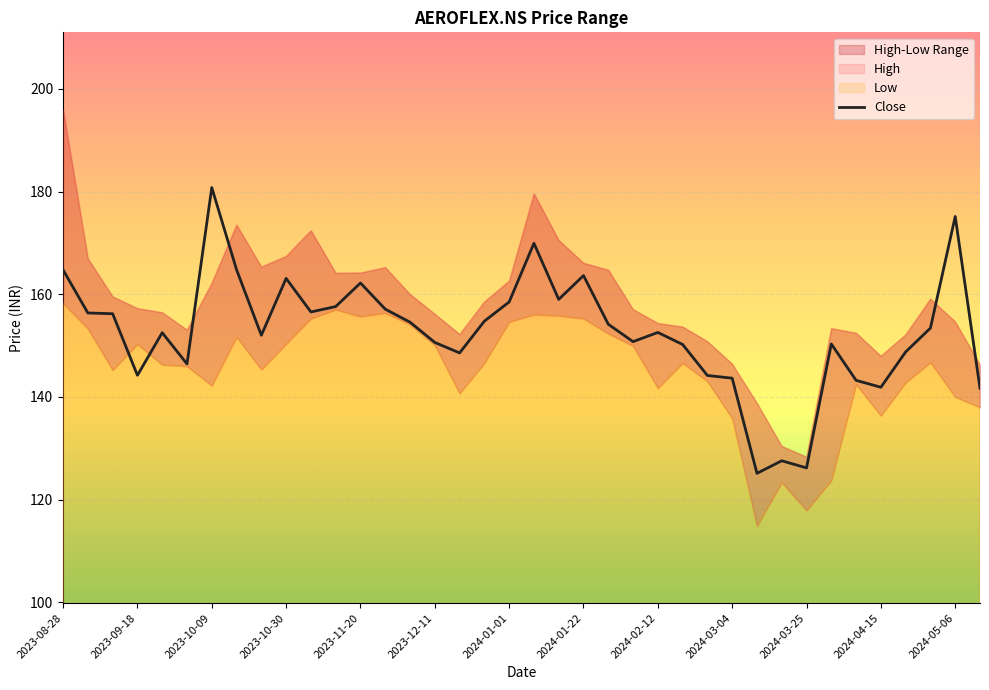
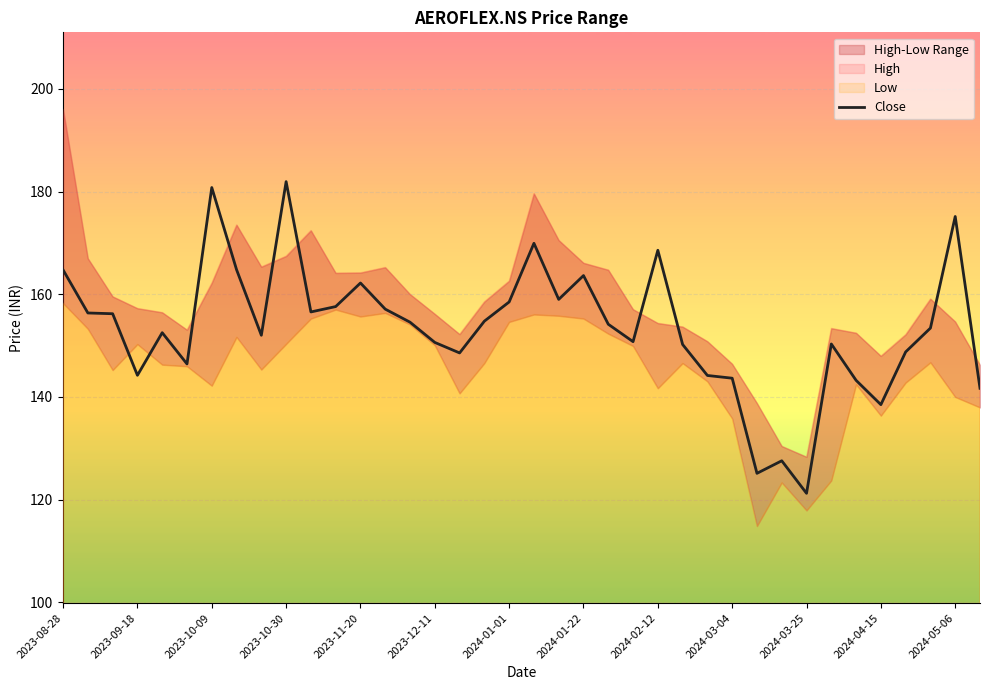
Close, 2023-10-30: 163 -> 182
Close, 2024-02-12: 153 -> 169
Close, 2024-03-25: 126 -> 121
Close, 2024-04-15: 142 -> 138
